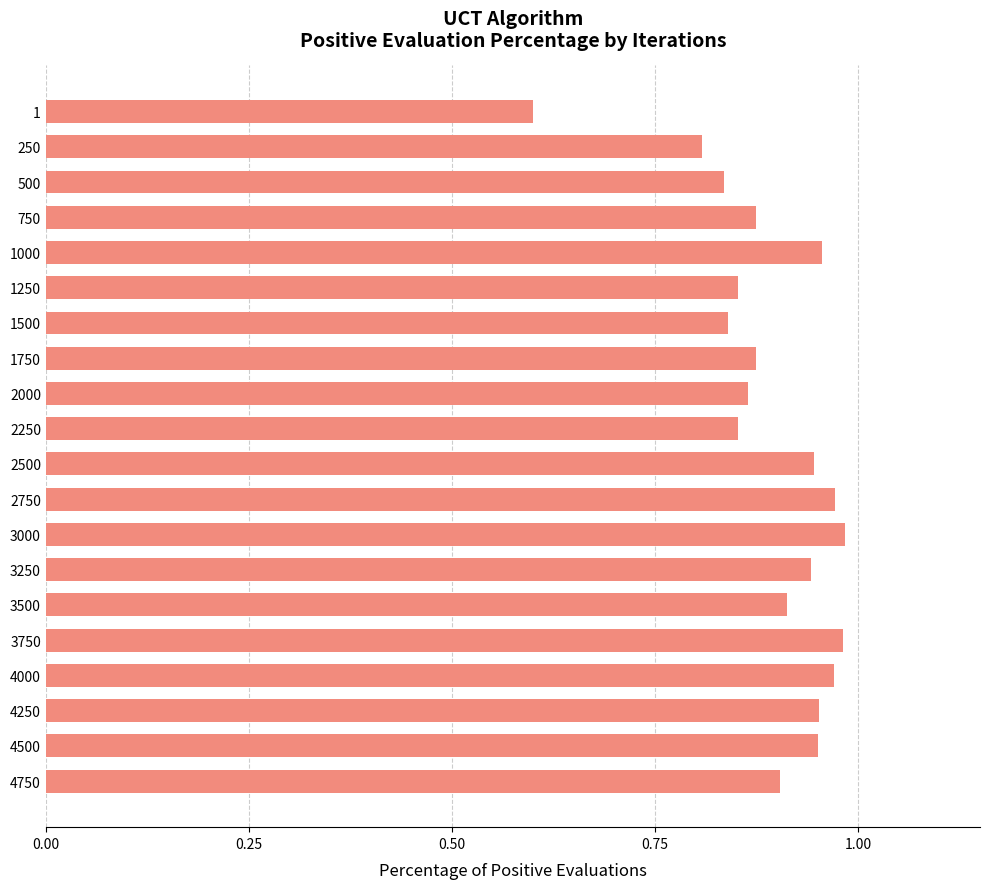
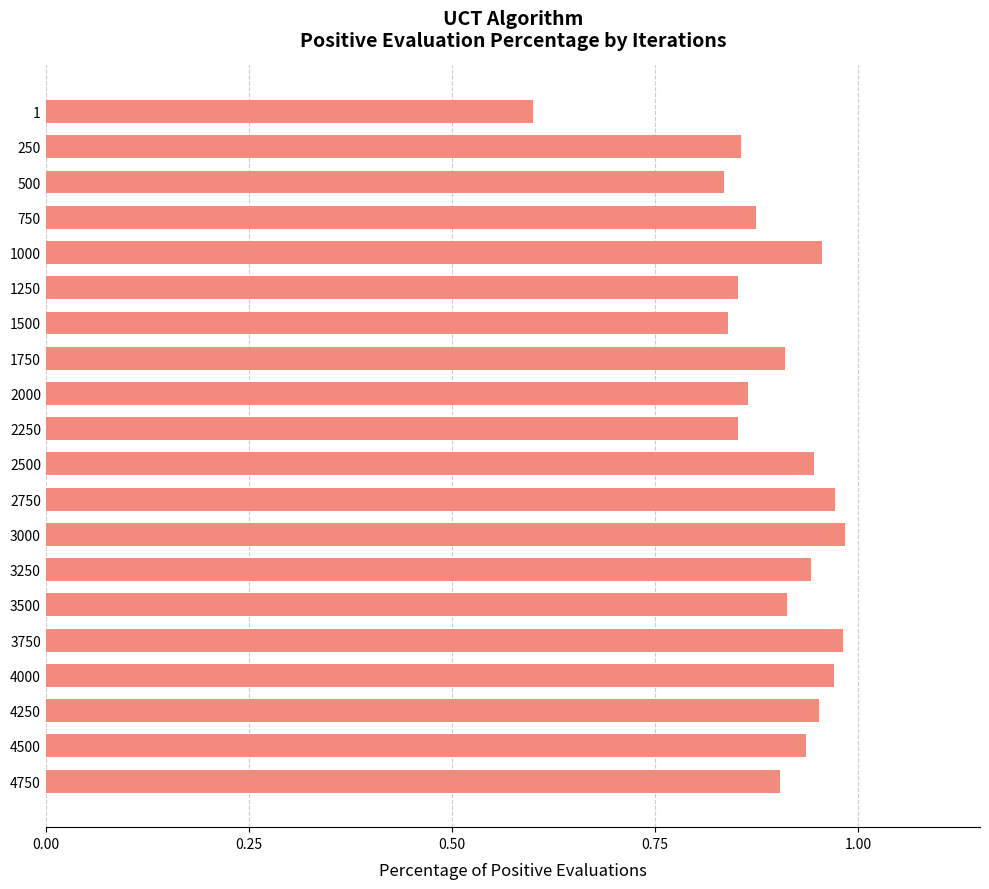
250: 0.81 -> 0.86
1750: 0.87 -> 0.91
4500: 0.95 -> 0.94
